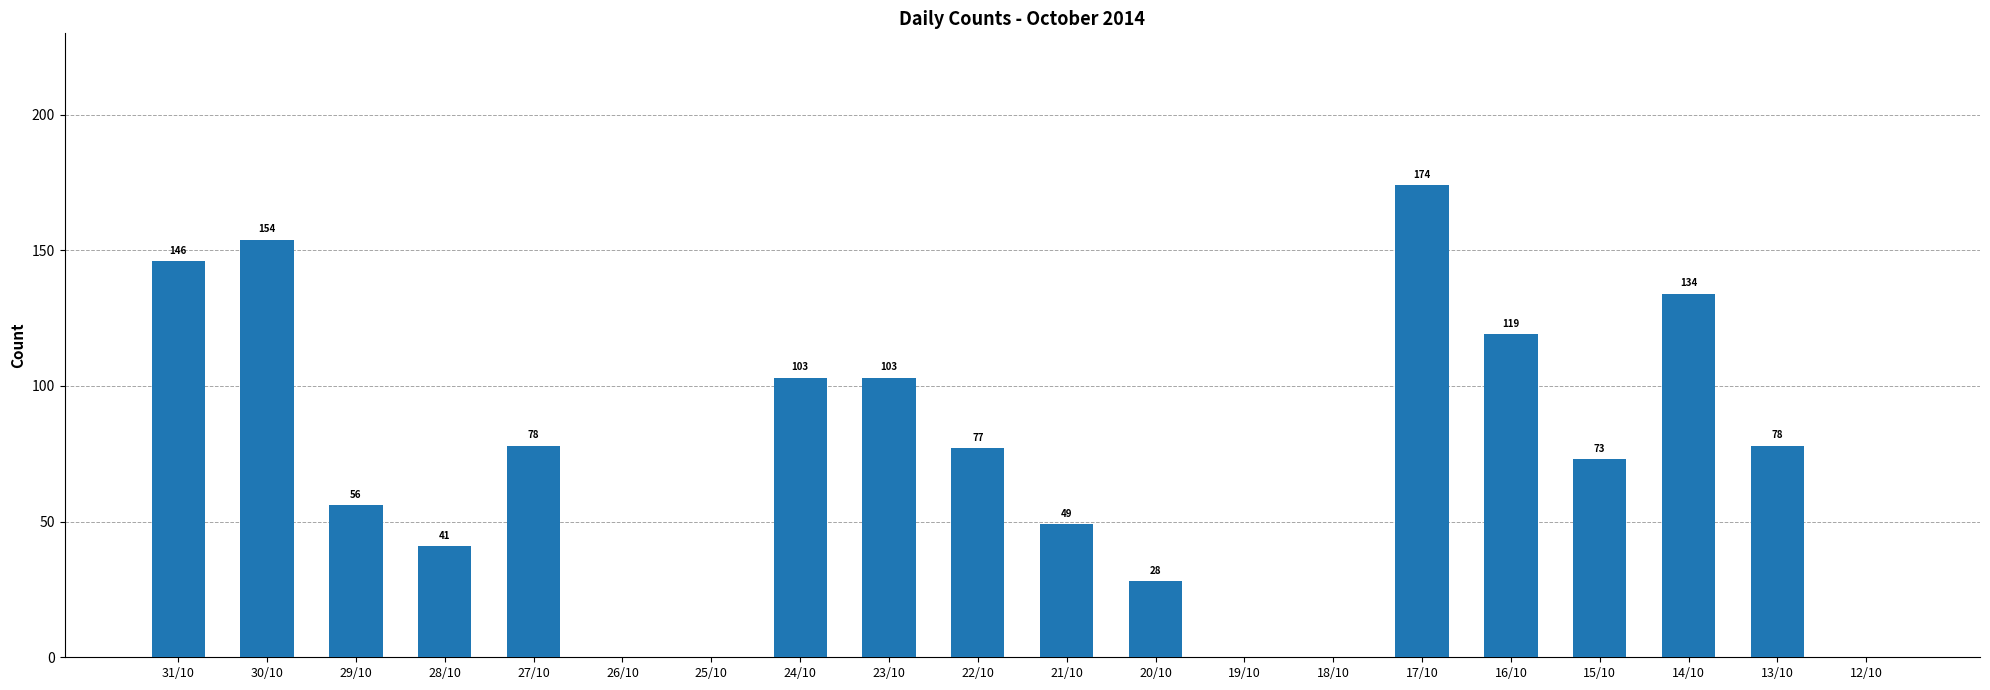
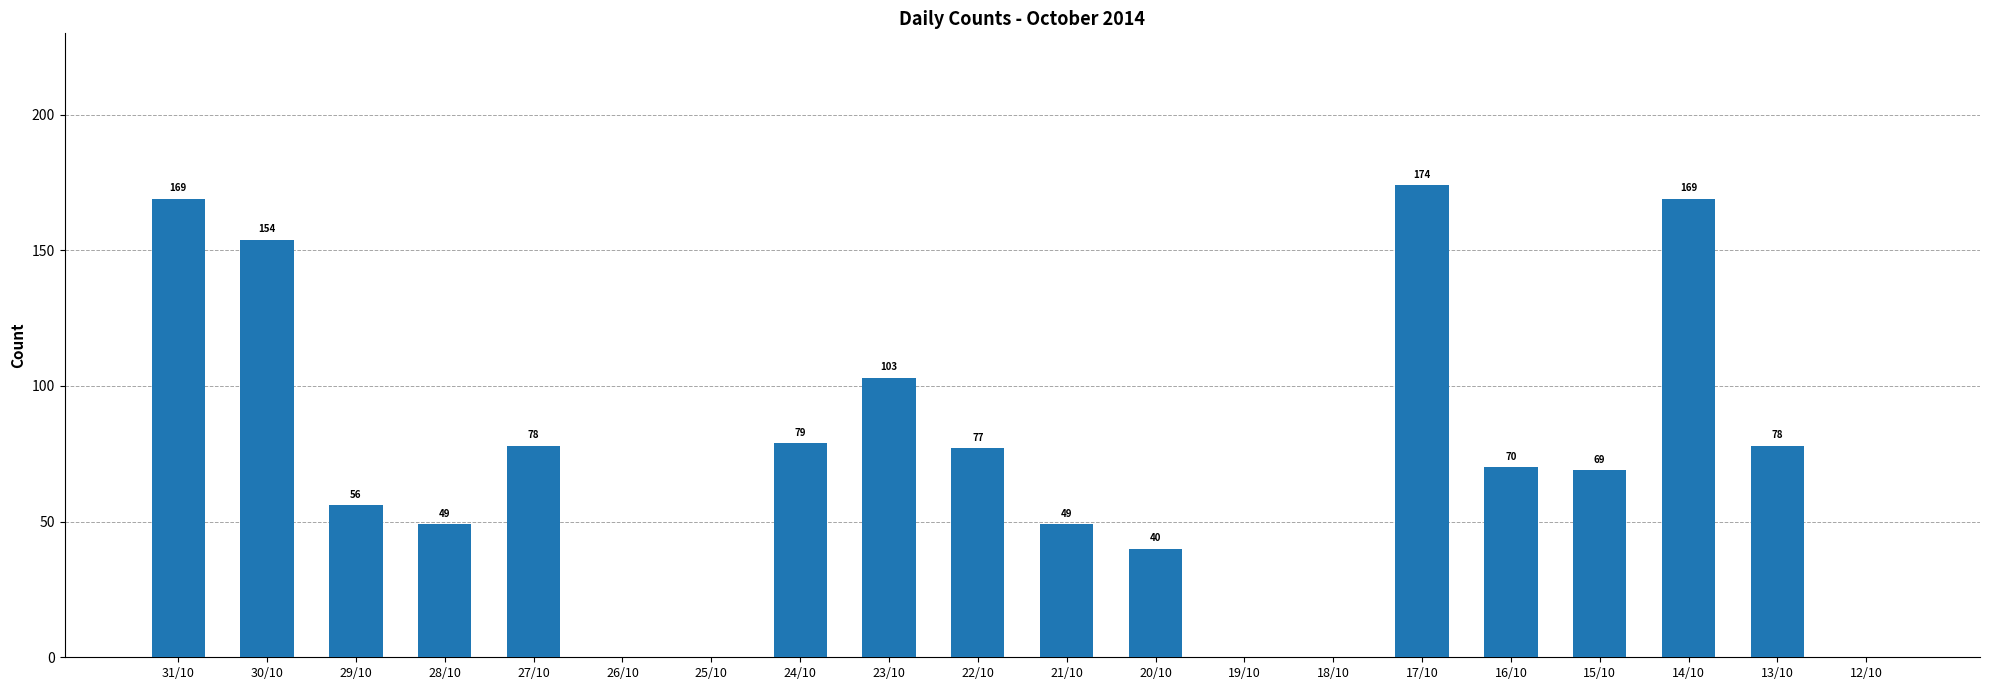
31/10: 146 -> 169
28/10: 41 -> 49
24/10: 103 -> 79
20/10: 28 -> 40
16/10: 119 -> 70
15/10: 73 -> 69
14/10: 134 -> 169
